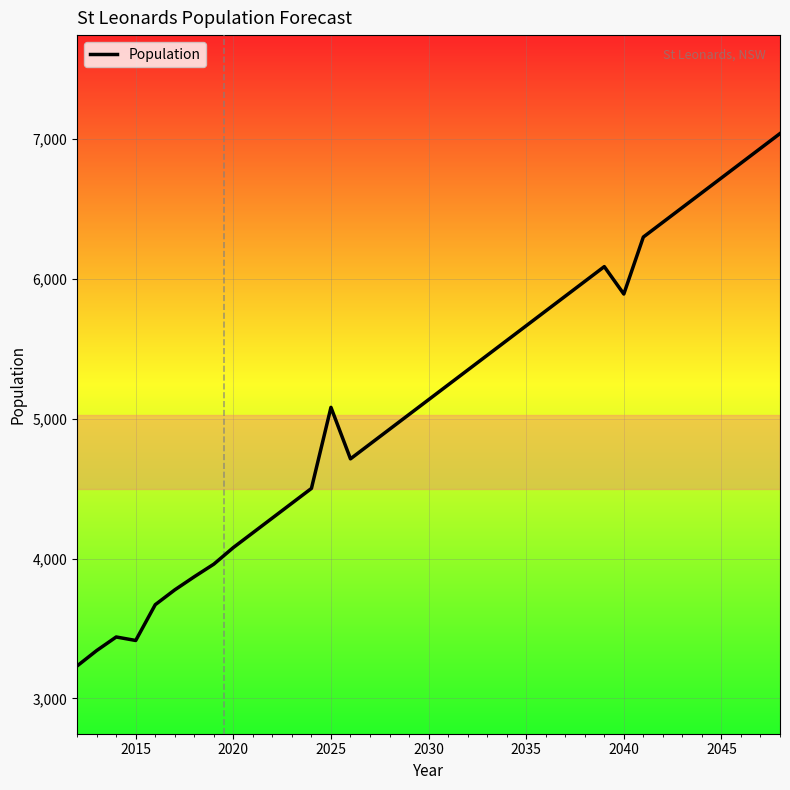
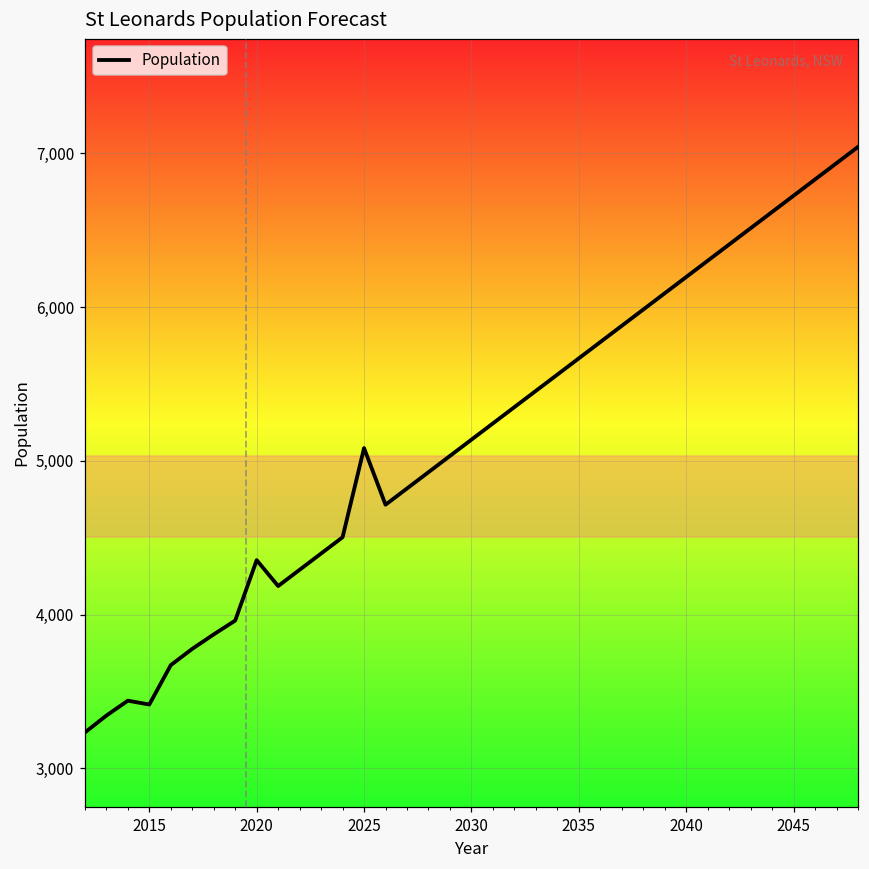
Population, 2020: 4,080 -> 4,350
Population, 2040: 5,890 -> 6,190
